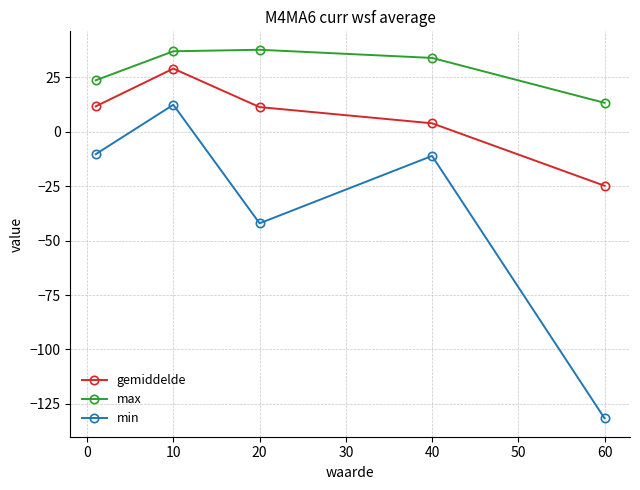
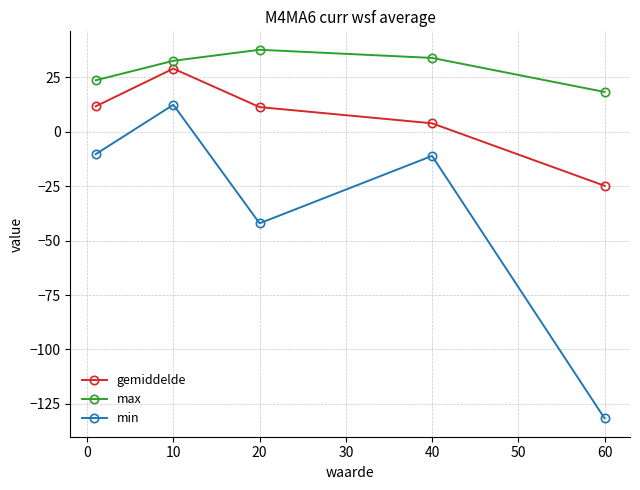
max, 10: 37 -> 33
max, 60: 13 -> 18
